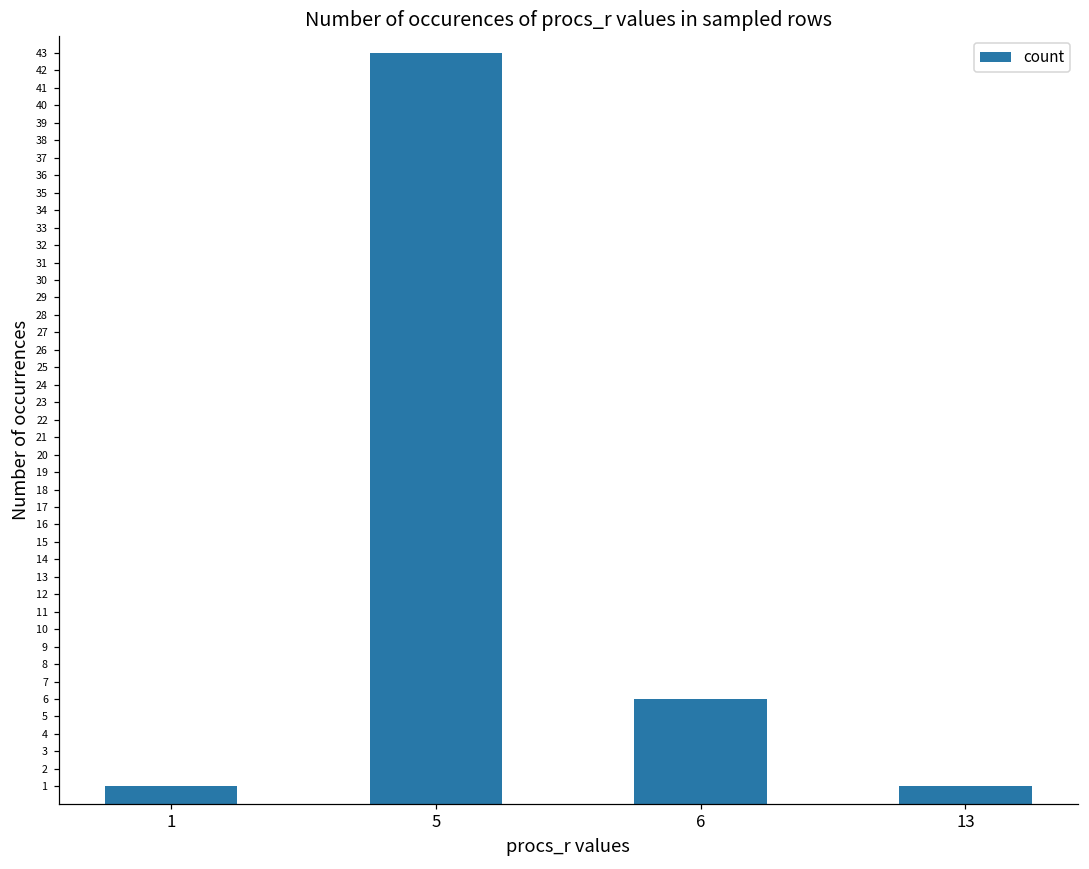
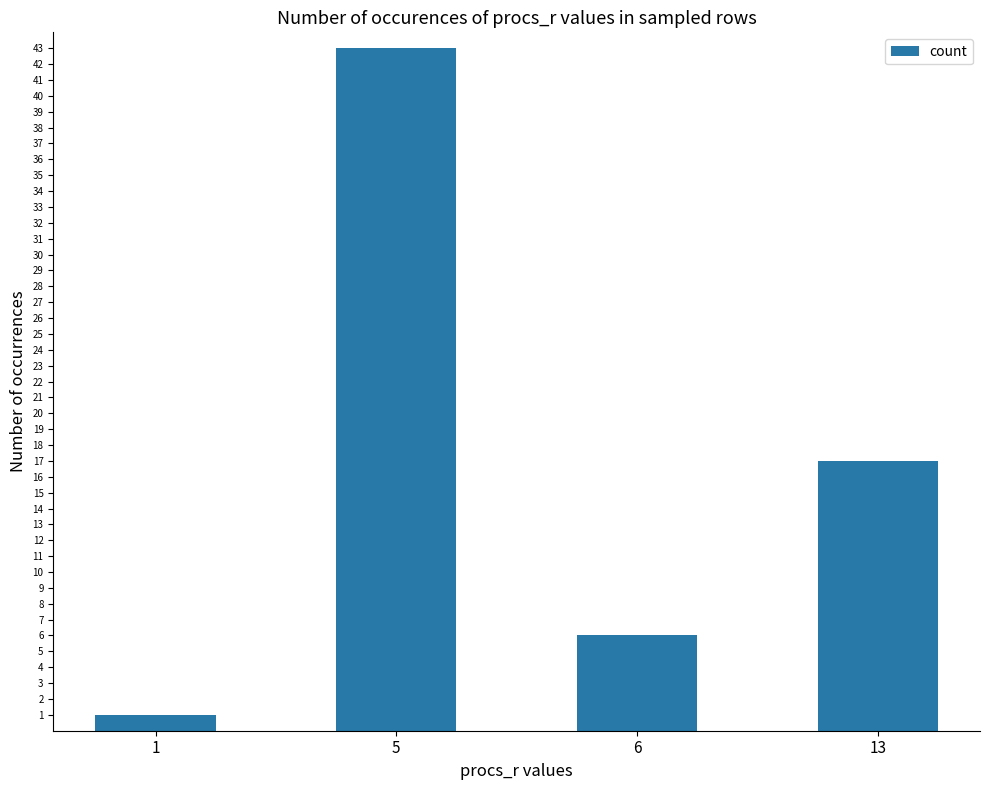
13: 1 -> 17
